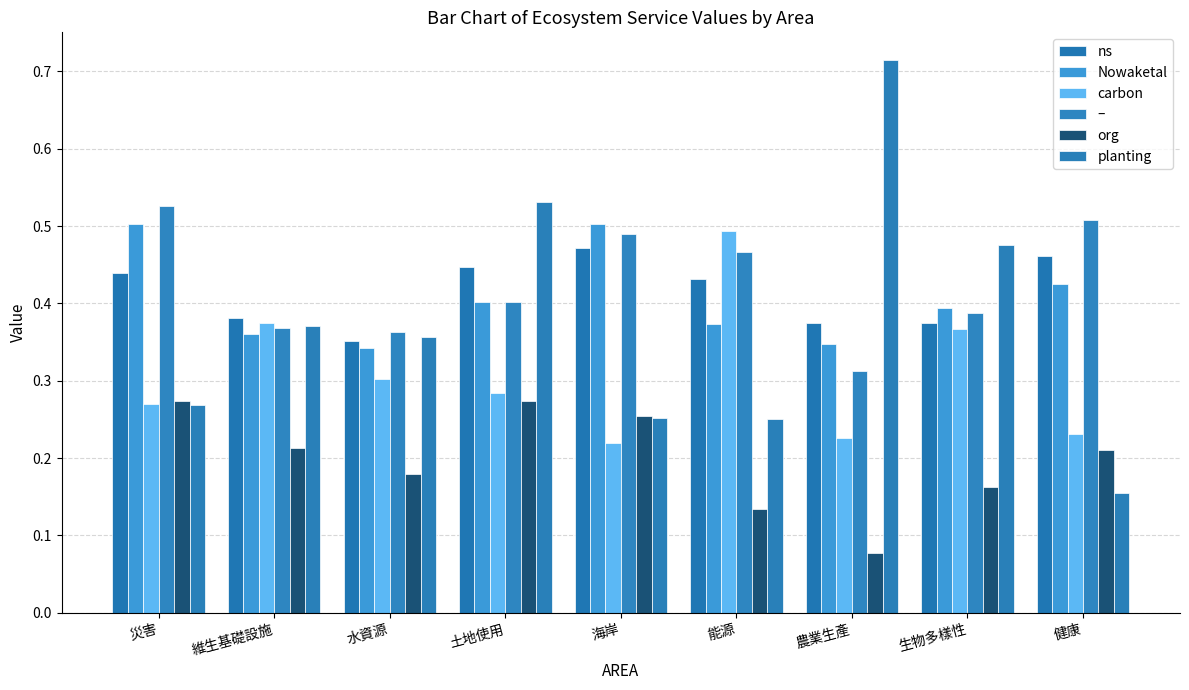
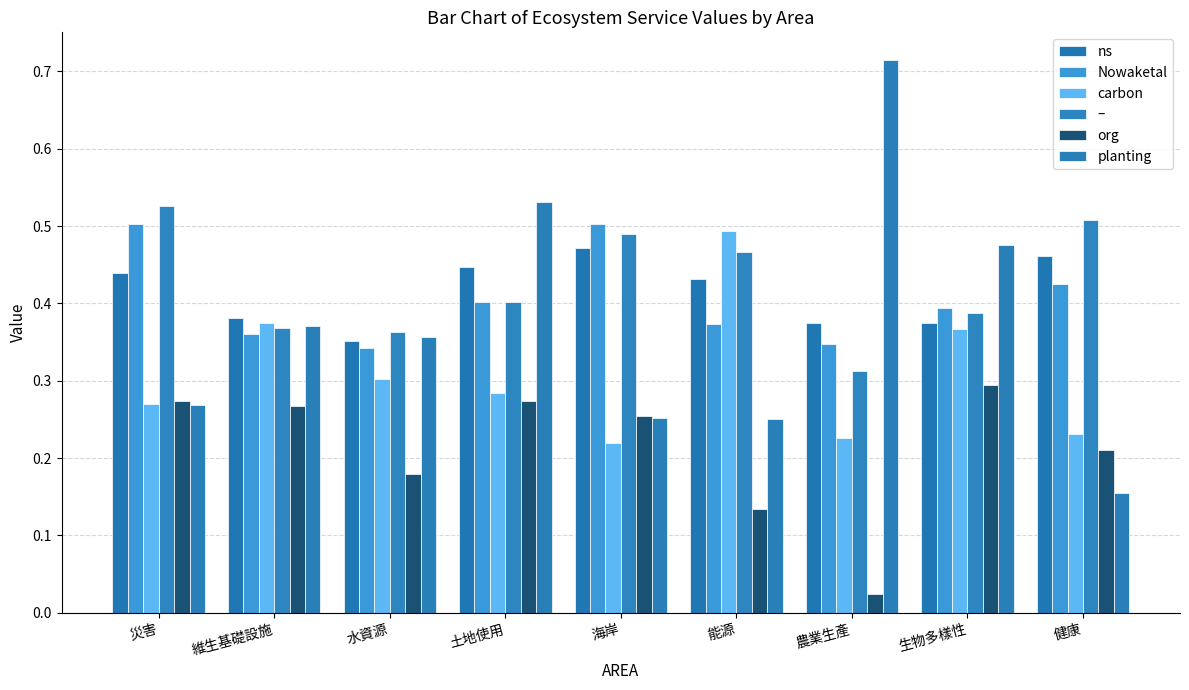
org, 維生基礎設施: 0.21 -> 0.27
org, 農業生產: 0.08 -> 0.02
org, 生物多樣性: 0.16 -> 0.29
